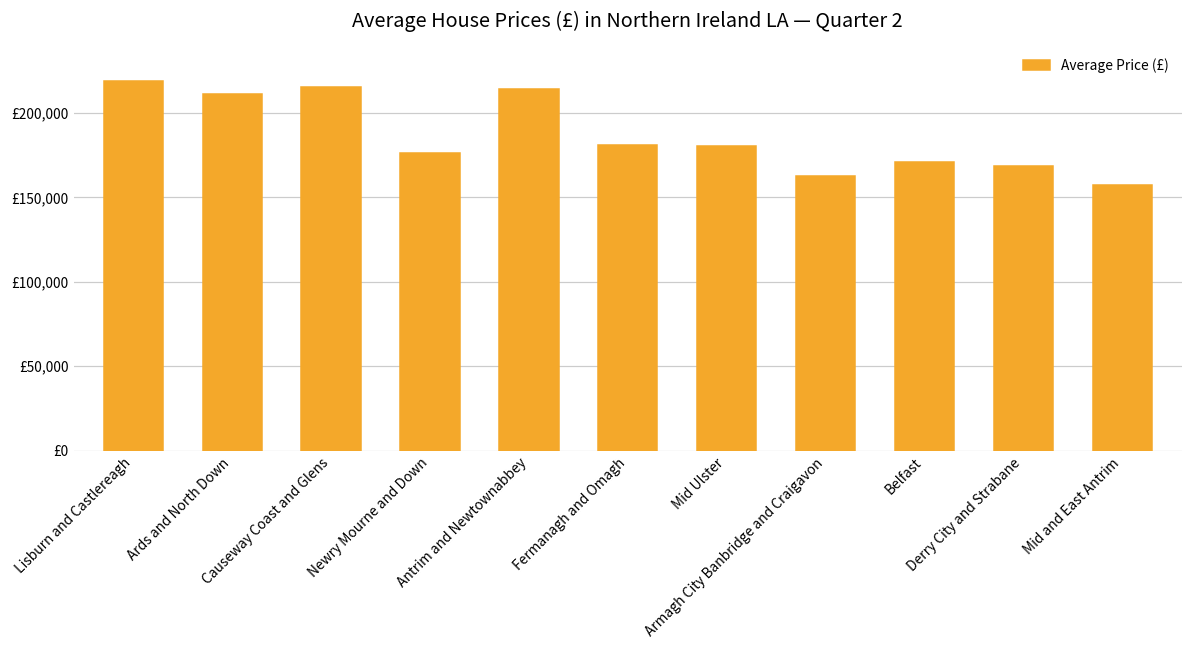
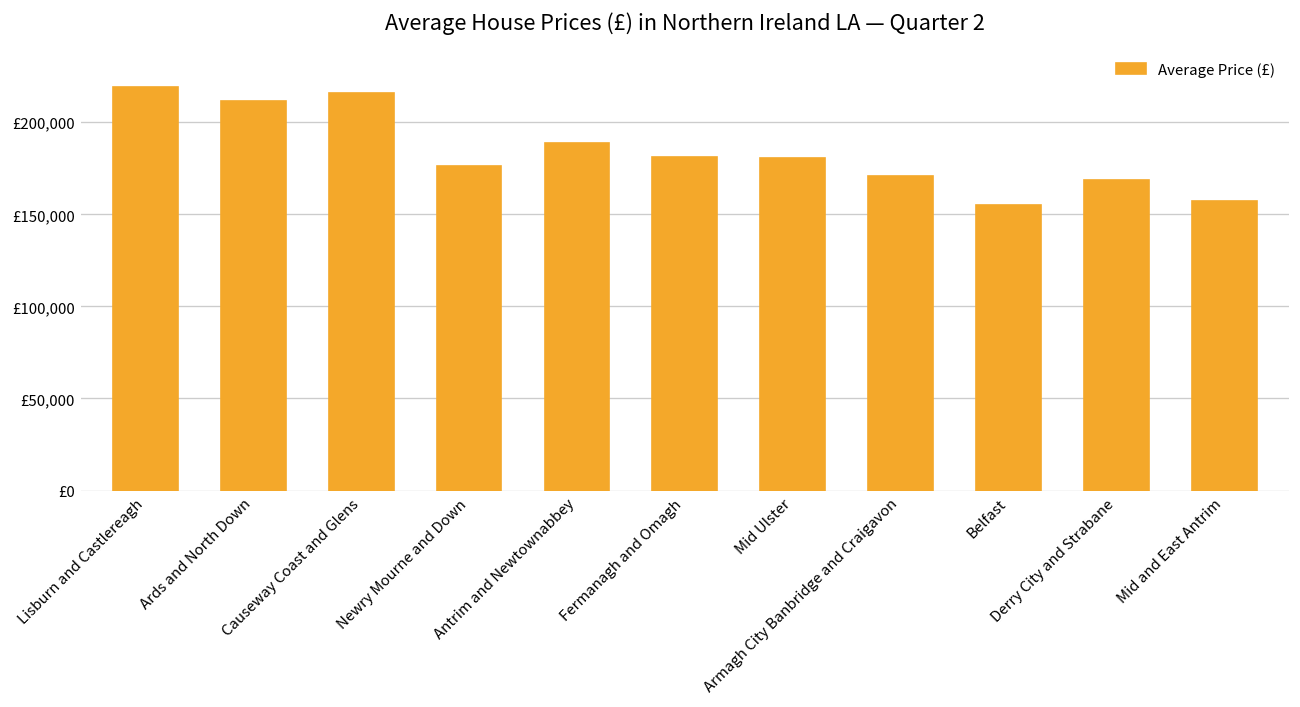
Antrim and Newtownabbey: £214,000 -> £189,000
Armagh City Banbridge and Craigavon: £163,000 -> £171,000
Belfast: £171,000 -> £155,000
